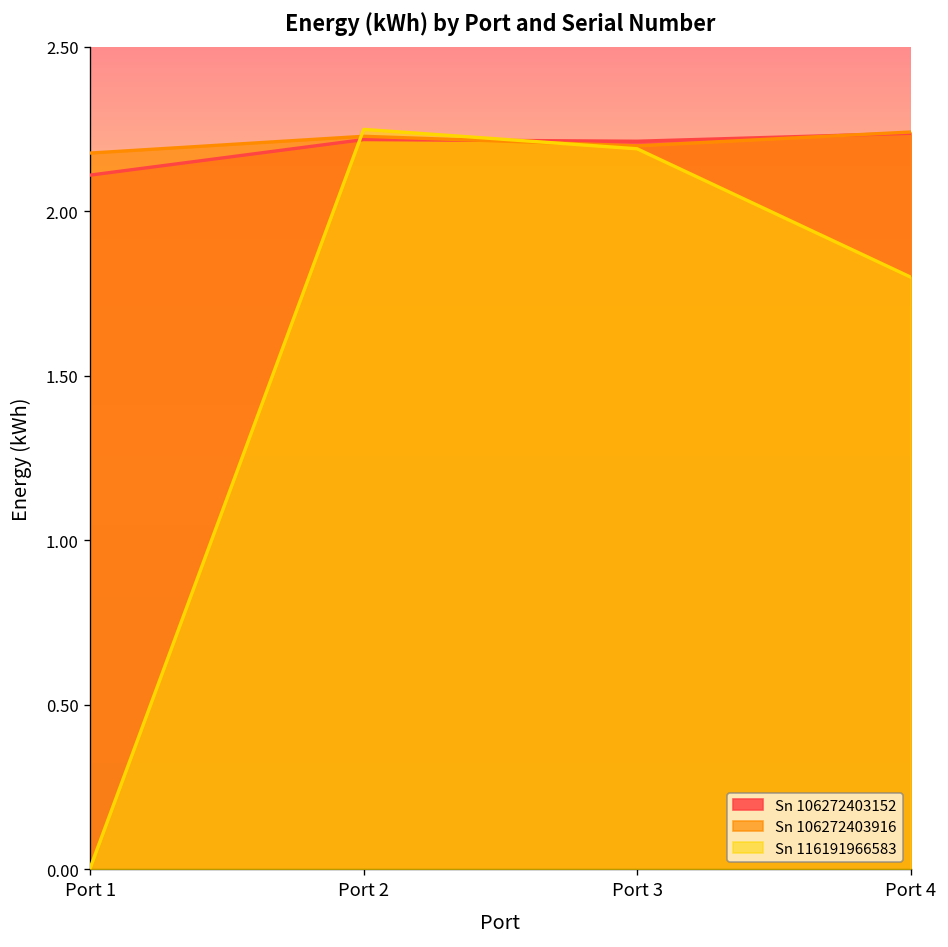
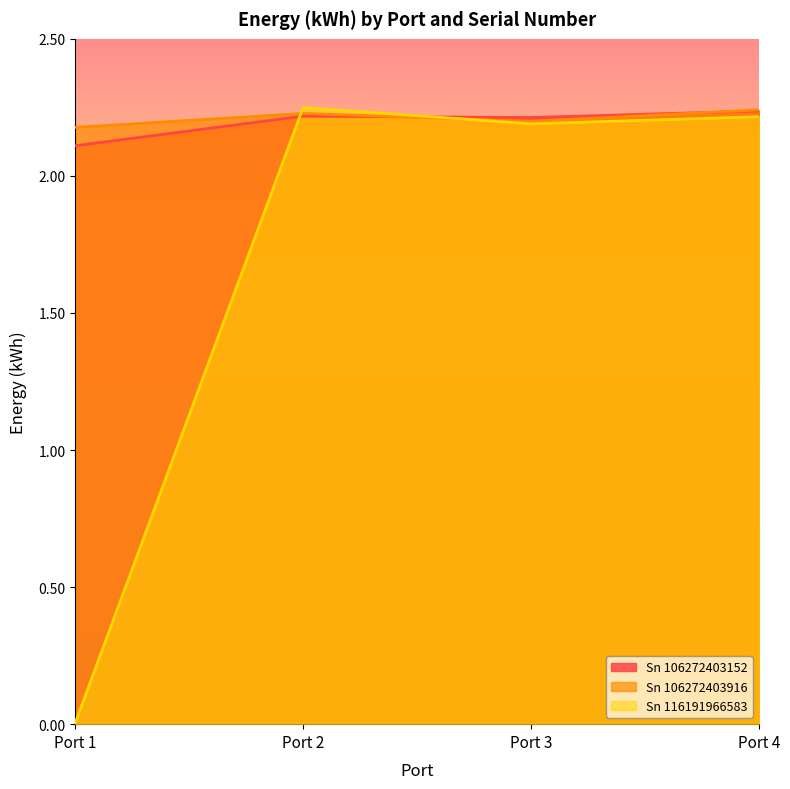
Sn 116191966583, Port 4: 1.80 -> 2.22
